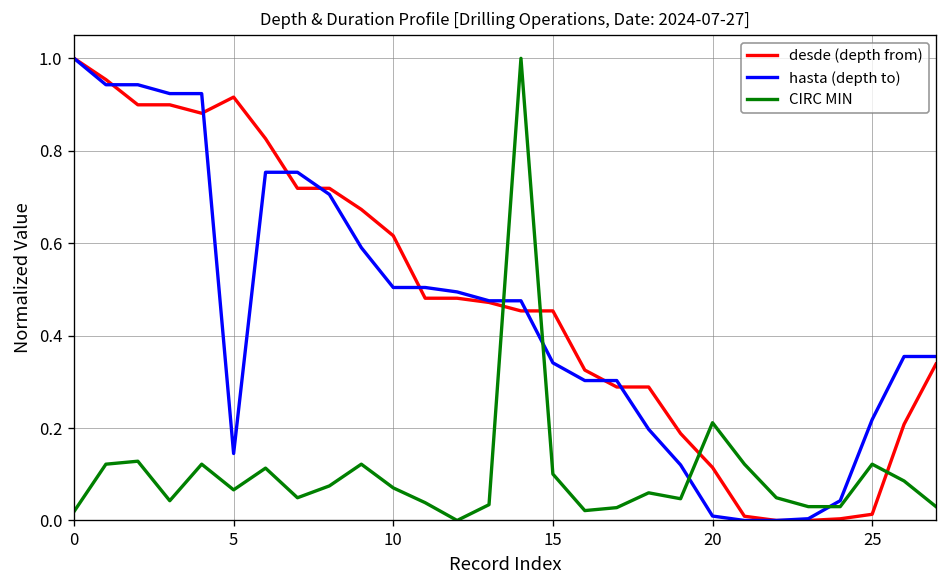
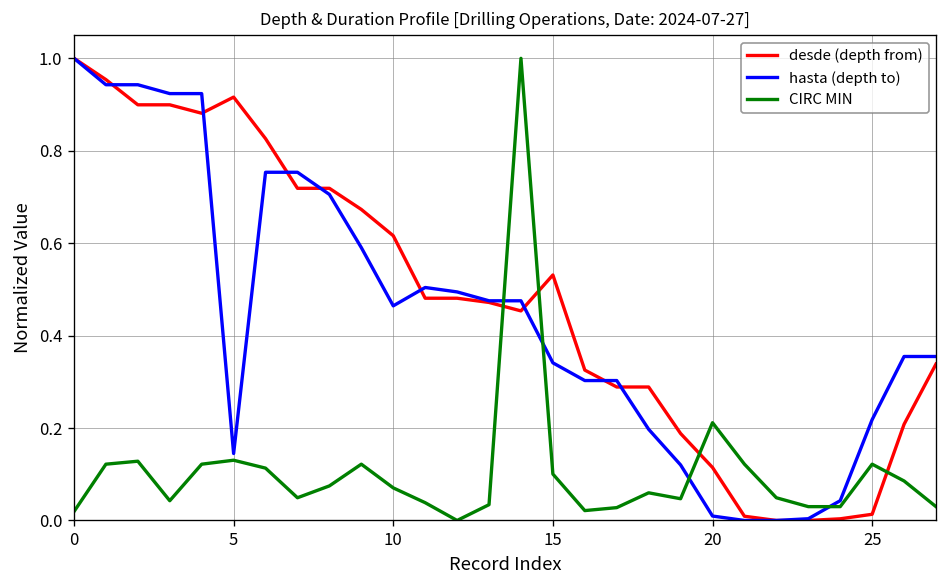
CIRC MIN, 5: 0.07 -> 0.13
hasta (depth to), 10: 0.50 -> 0.46
desde (depth from), 15: 0.45 -> 0.53
